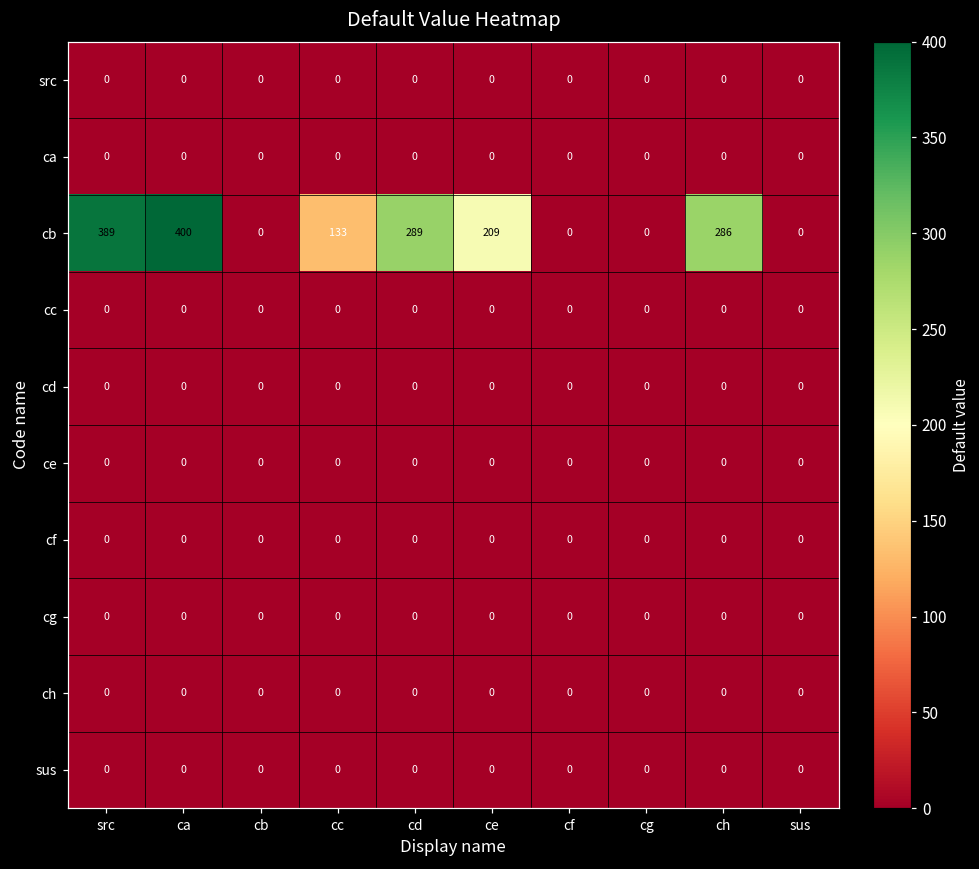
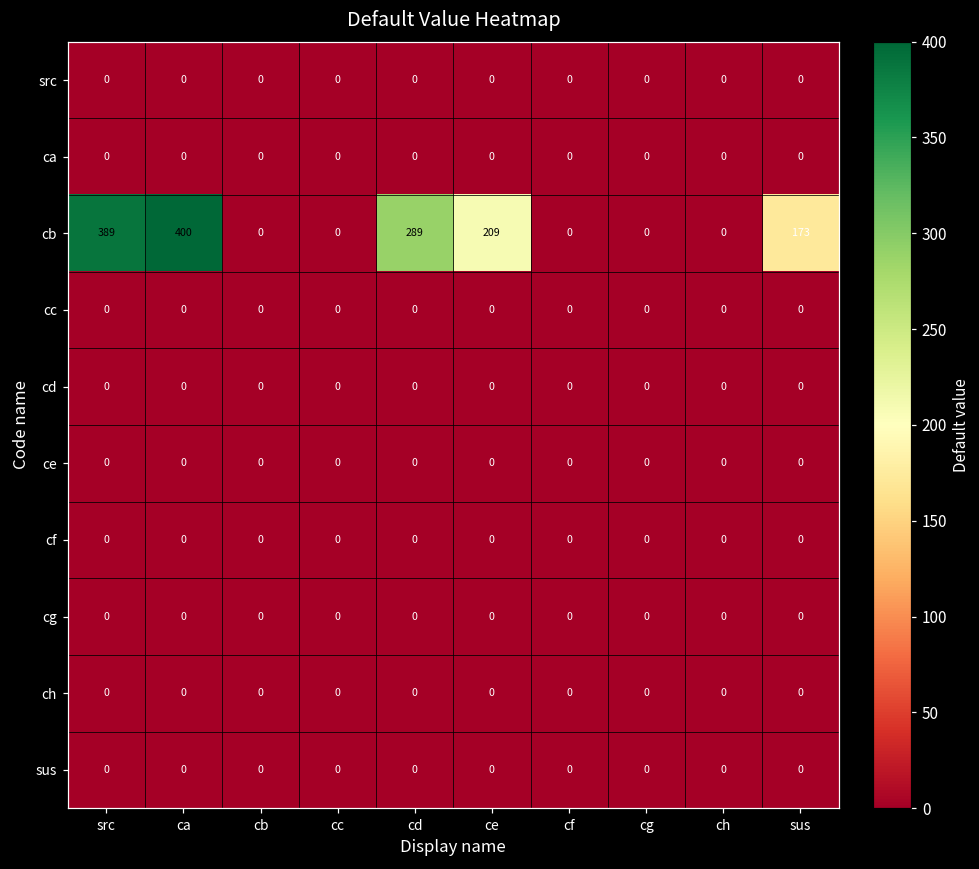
cb, cc: 133 -> 0
cb, ch: 286 -> 0
cb, sus: 0 -> 173
